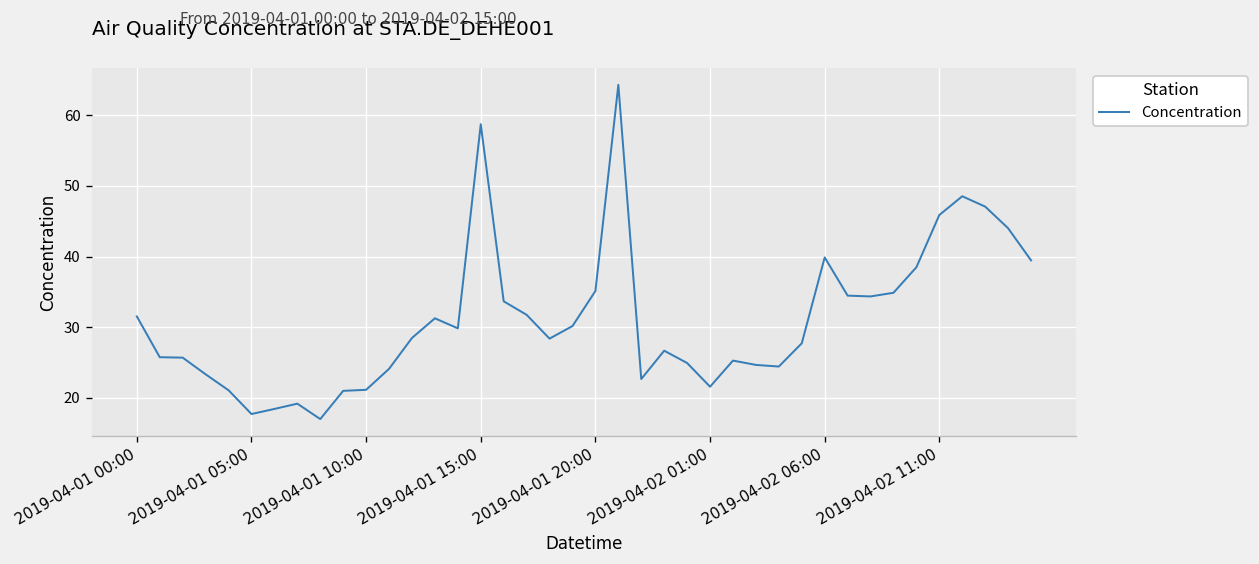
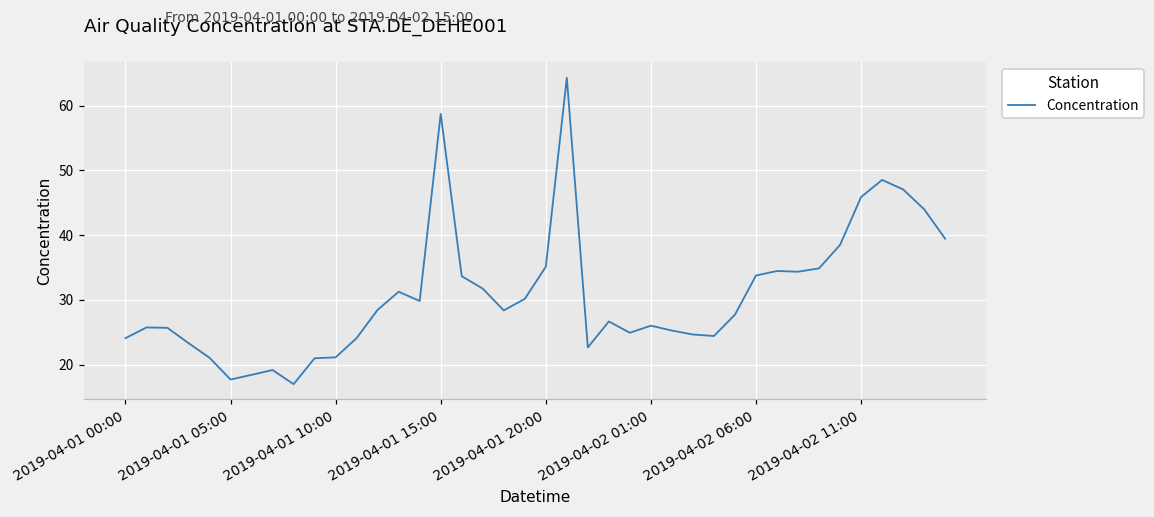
2019-04-01 00:00: 32 -> 24
2019-04-02 01:00: 22 -> 26
2019-04-02 06:00: 40 -> 34
